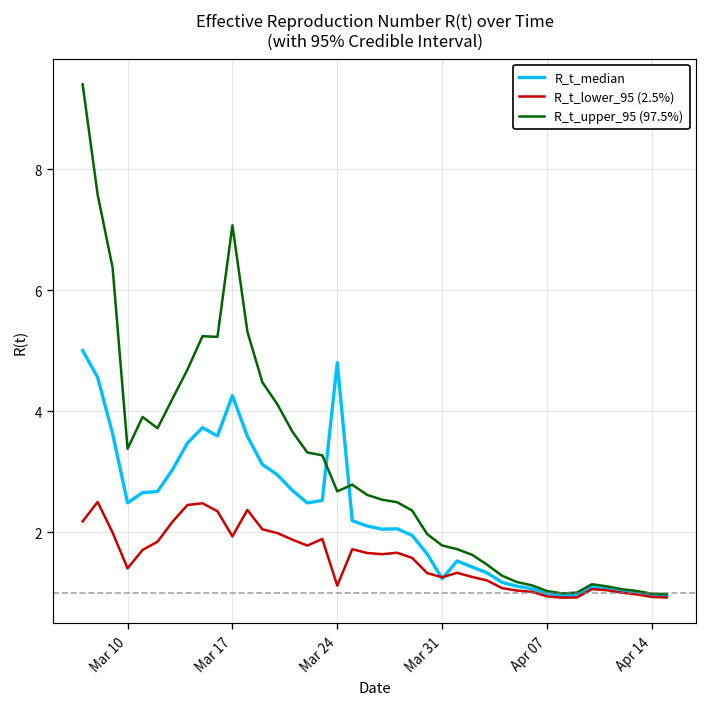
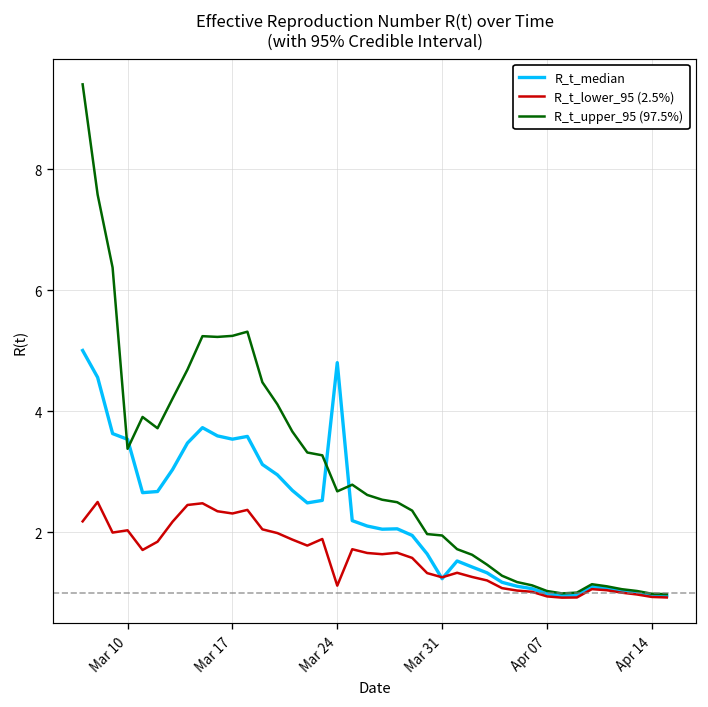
R_t_median, Mar 10: 2.5 -> 3.5
R_t_lower_95 (2.5%), Mar 10: 1.4 -> 2.0
R_t_median, Mar 17: 4.3 -> 3.5
R_t_lower_95 (2.5%), Mar 17: 1.9 -> 2.3
R_t_upper_95 (97.5%), Mar 17: 7.1 -> 5.2
R_t_upper_95 (97.5%), Mar 31: 1.8 -> 1.9
